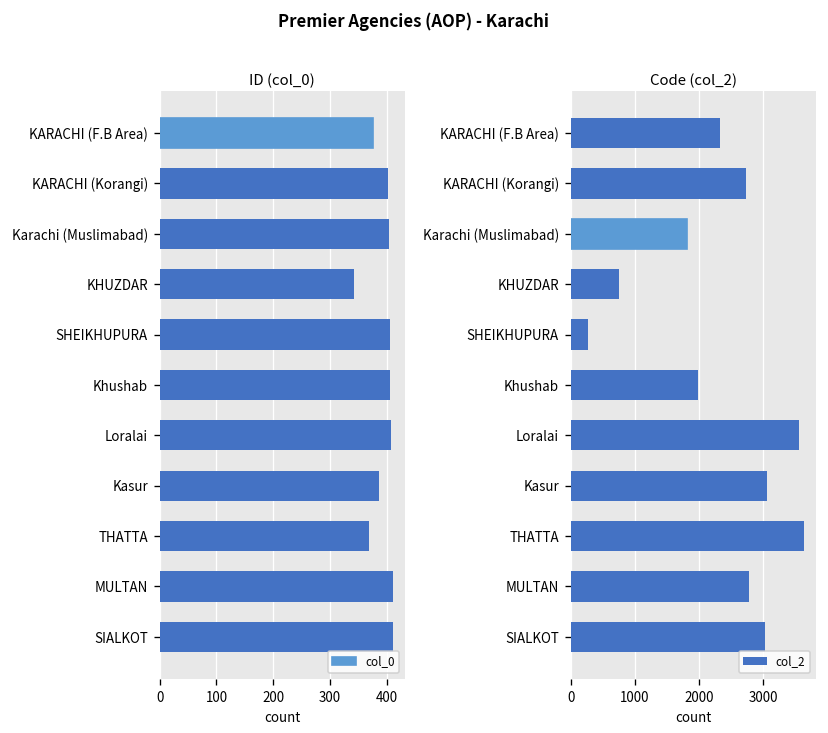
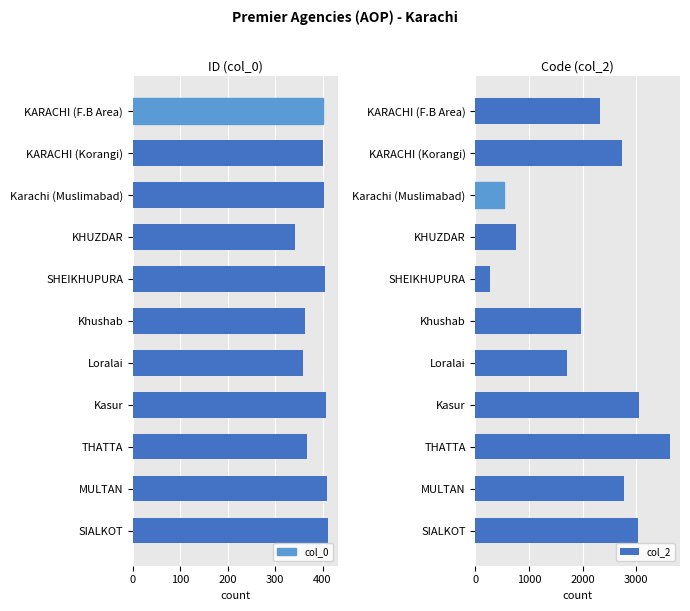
ID (col_0), KARACHI (F.B Area): 380 -> 400
ID (col_0), Khushab: 410 -> 360
ID (col_0), Loralai: 410 -> 360
ID (col_0), Kasur: 390 -> 410
Code (col_2), Karachi (Muslimabad): 1800 -> 500
Code (col_2), Loralai: 3600 -> 1700
